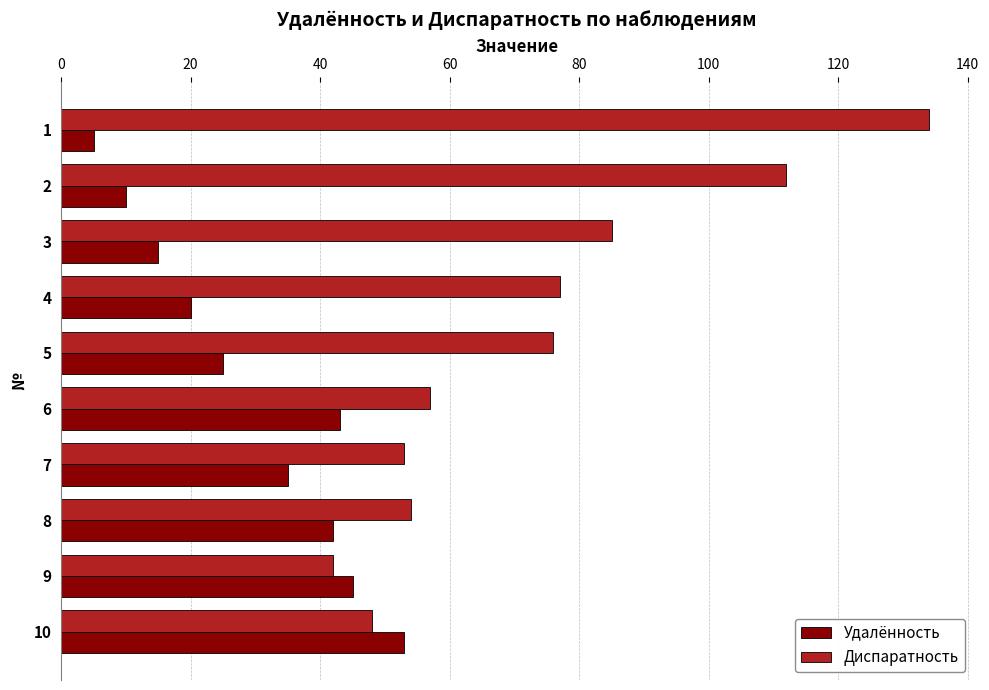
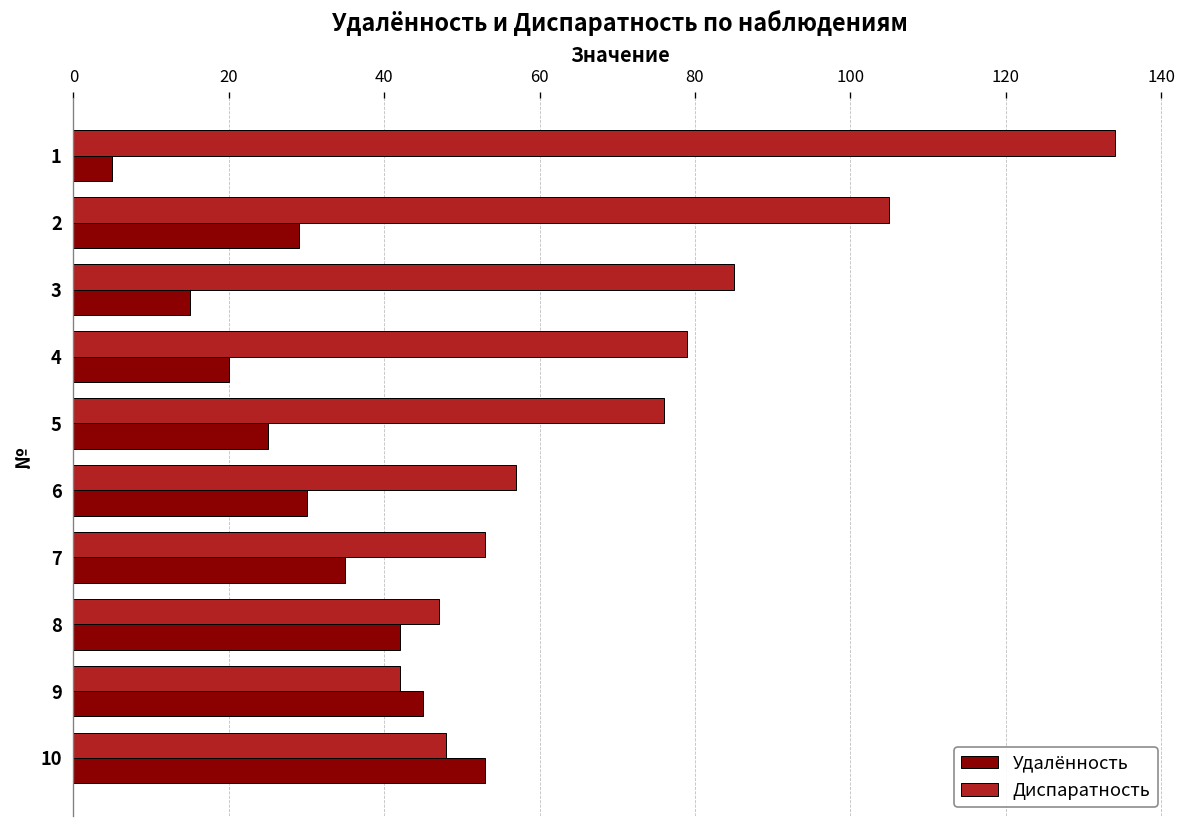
Диспаратность, 2: 112 -> 105
Удалённость, 2: 10 -> 29
Диспаратность, 4: 77 -> 79
Удалённость, 6: 43 -> 30
Диспаратность, 8: 54 -> 47
